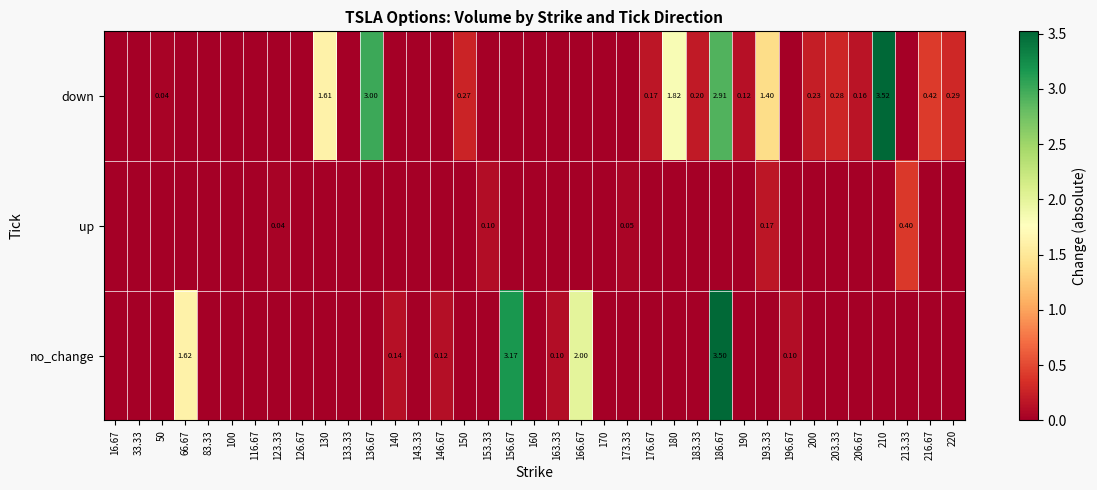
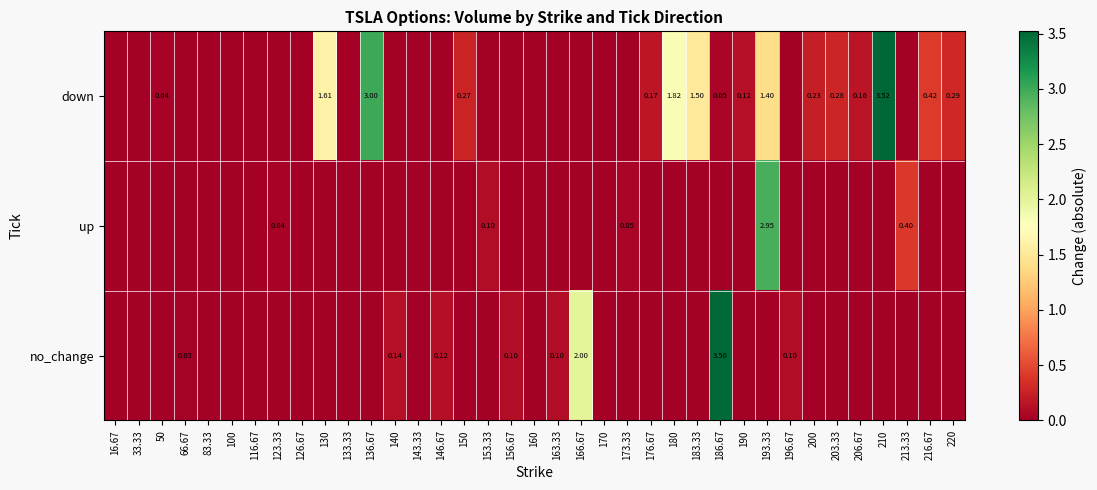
down, 183.33: 0.20 -> 1.50
down, 186.67: 2.91 -> 0.05
up, 193.33: 0.17 -> 2.95
no_change, 66.67: 1.62 -> 0.03
no_change, 156.67: 3.17 -> 0.10
